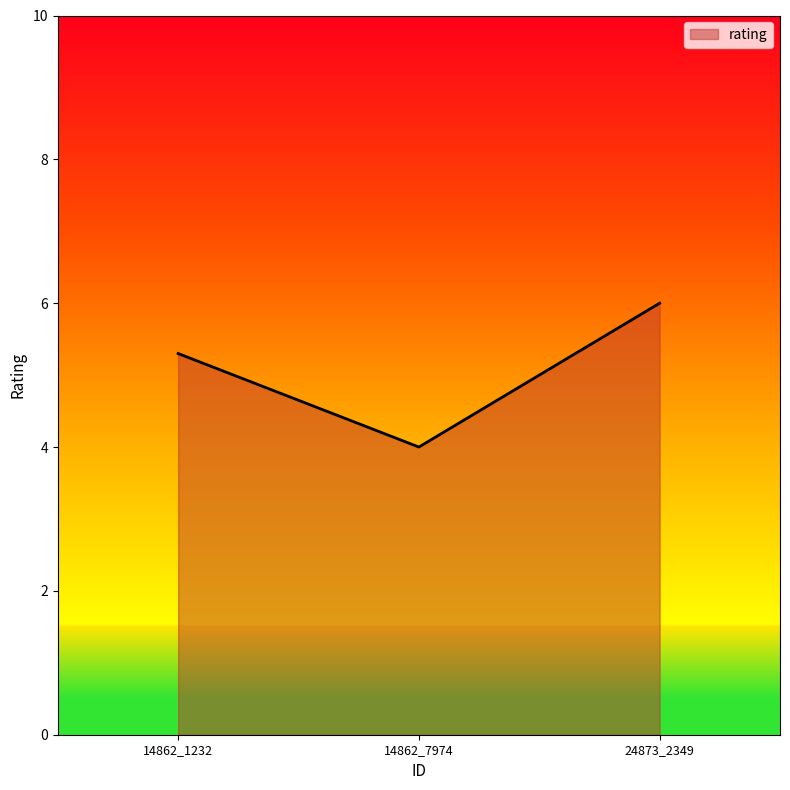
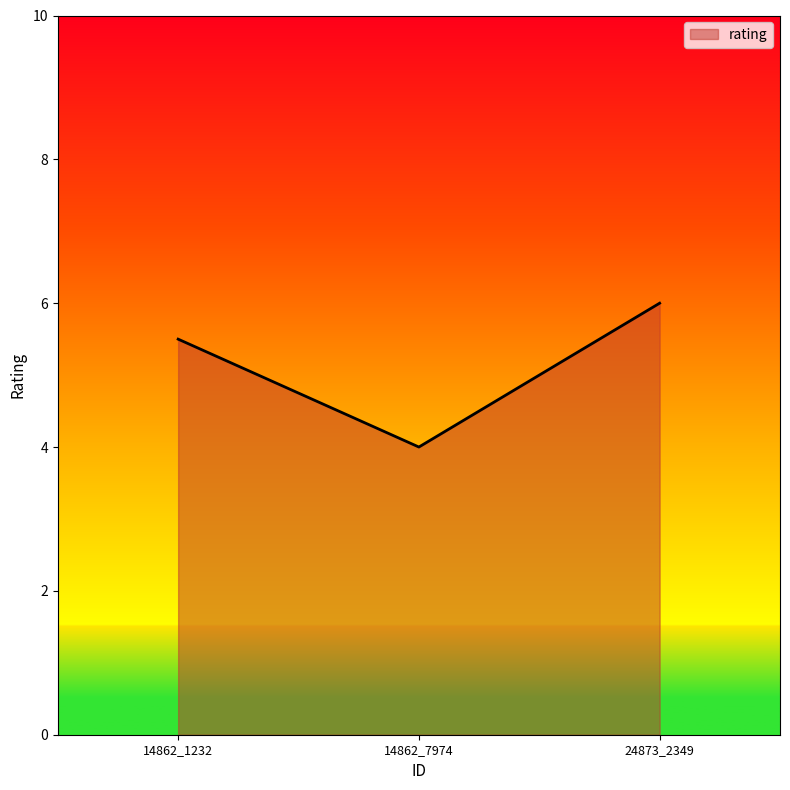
14862_1232: 5.3 -> 5.5
